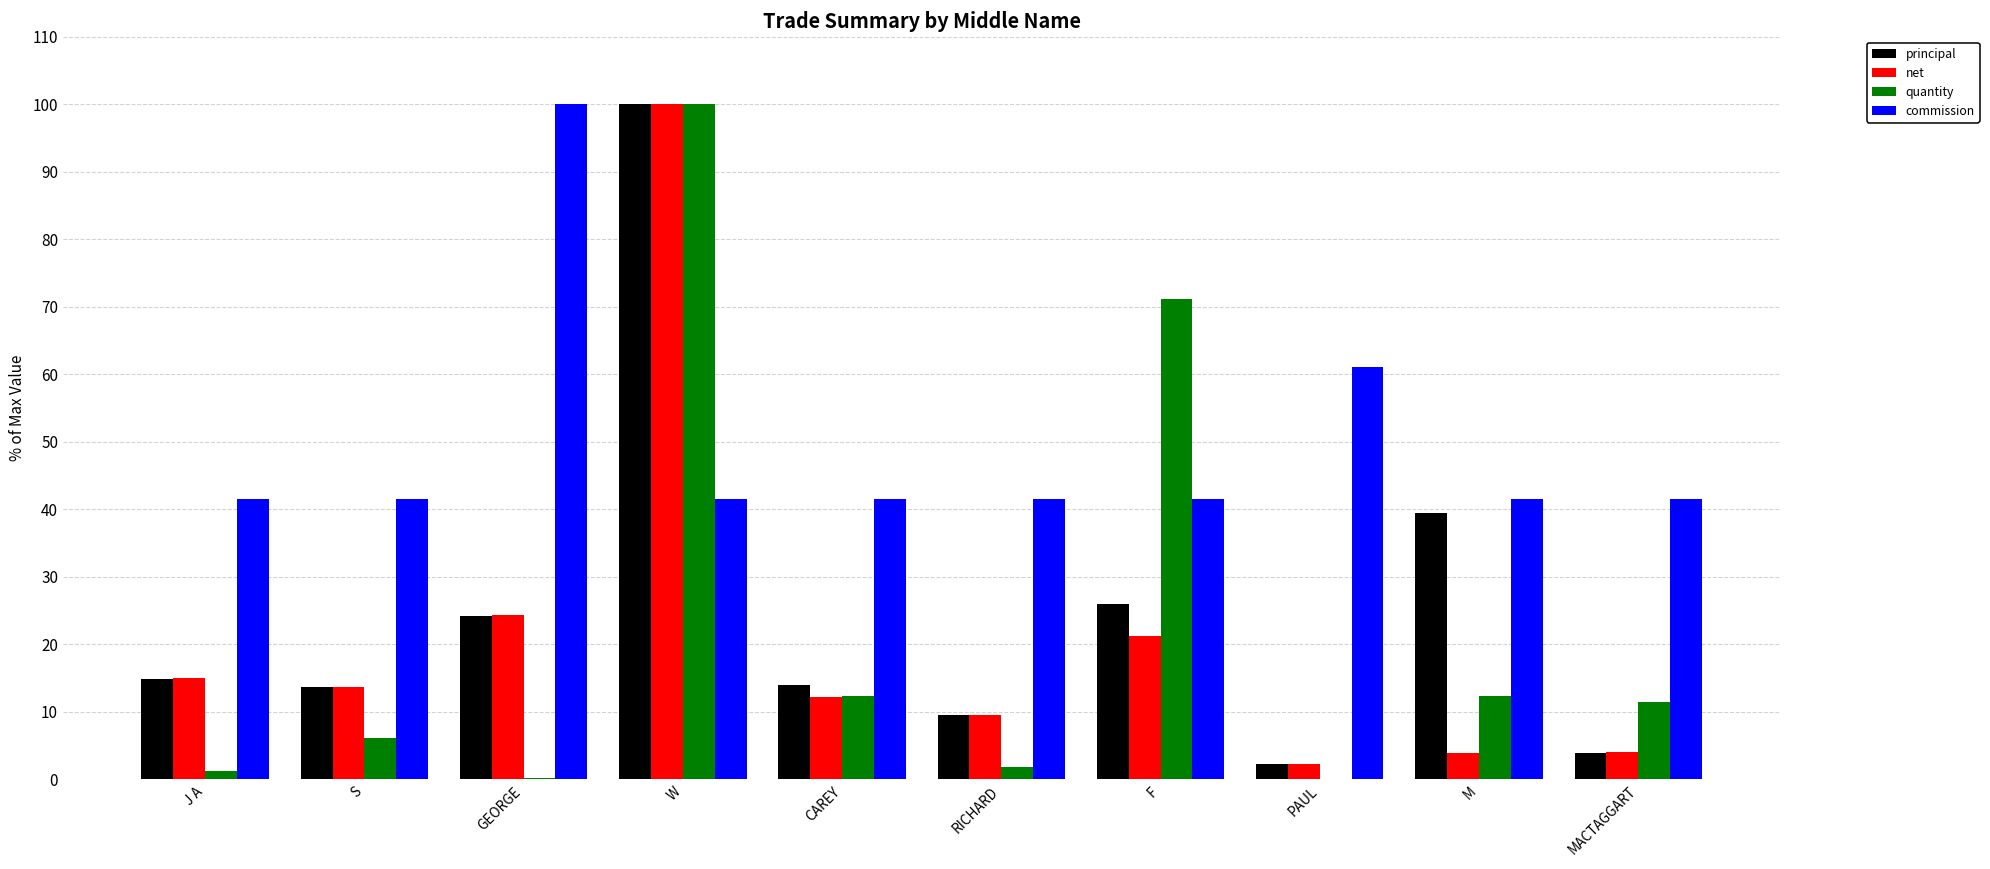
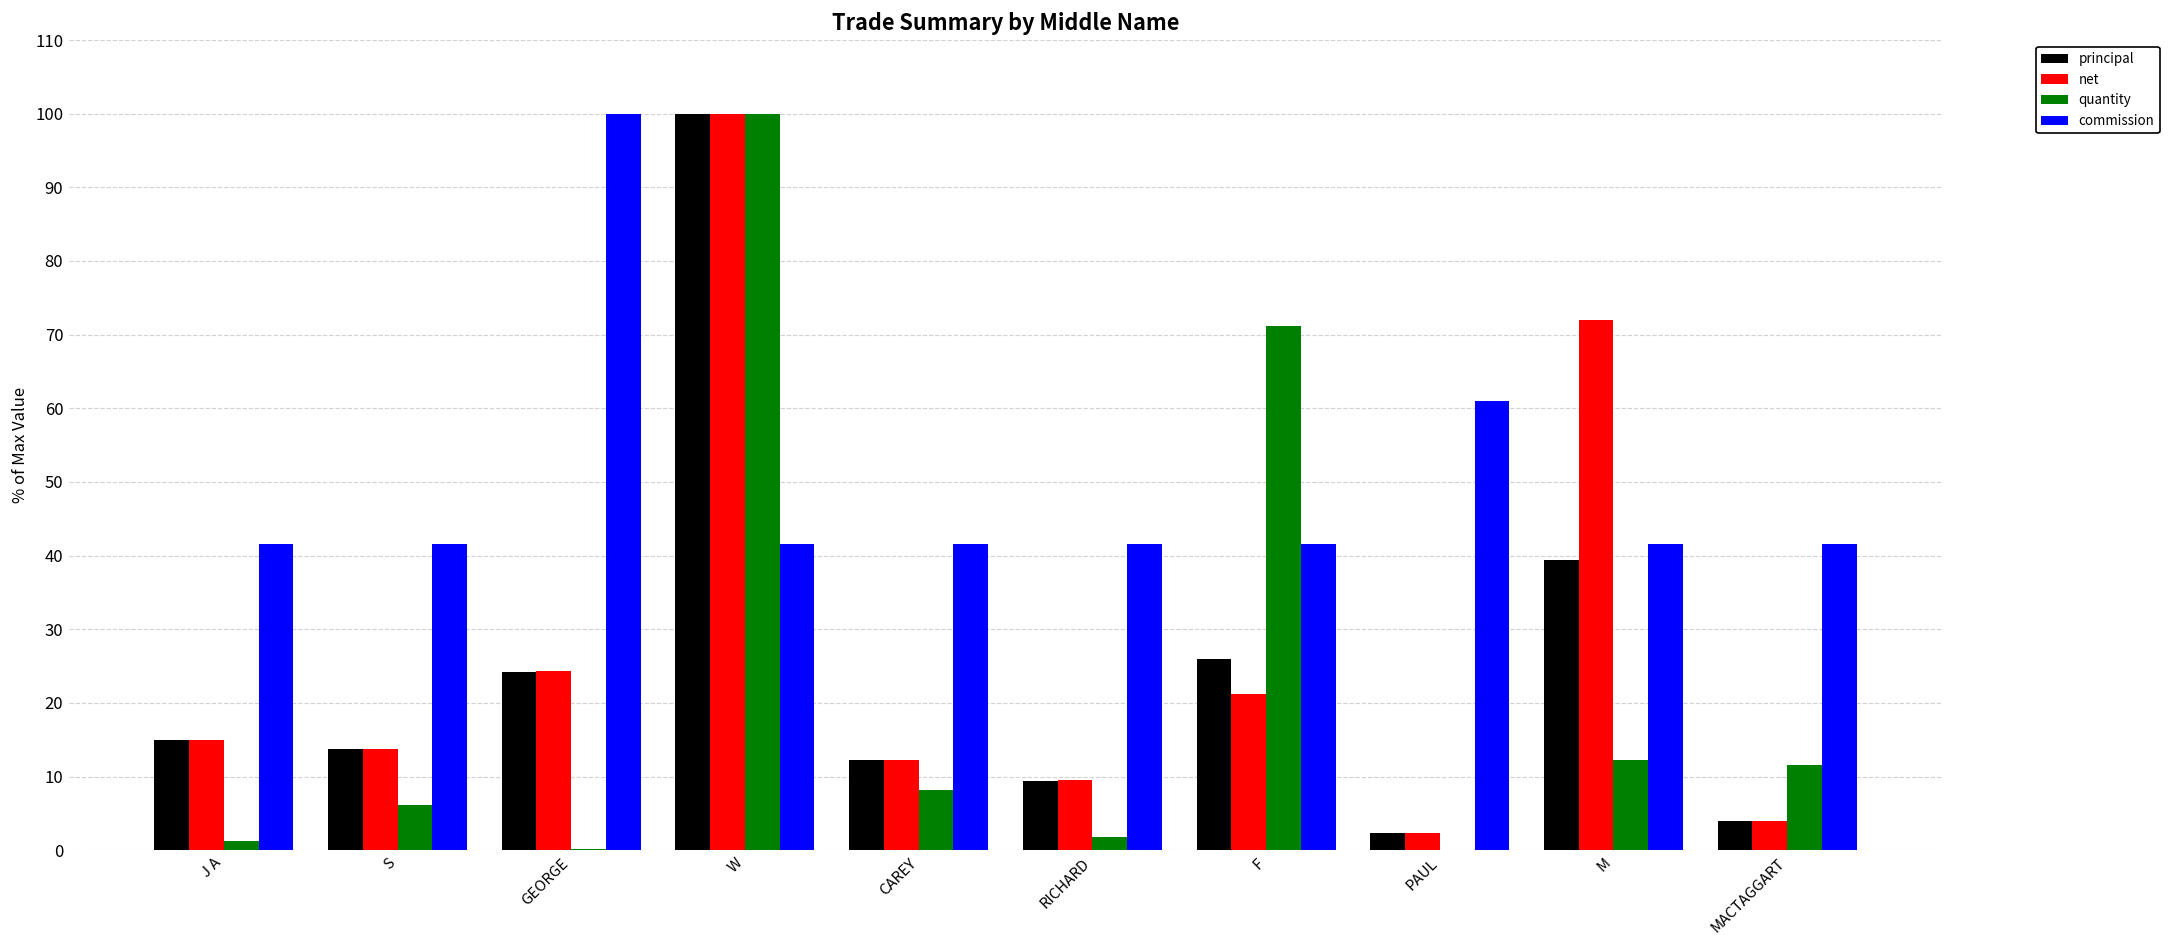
principal, CAREY: 14 -> 12
quantity, CAREY: 12 -> 8
net, M: 4 -> 72
